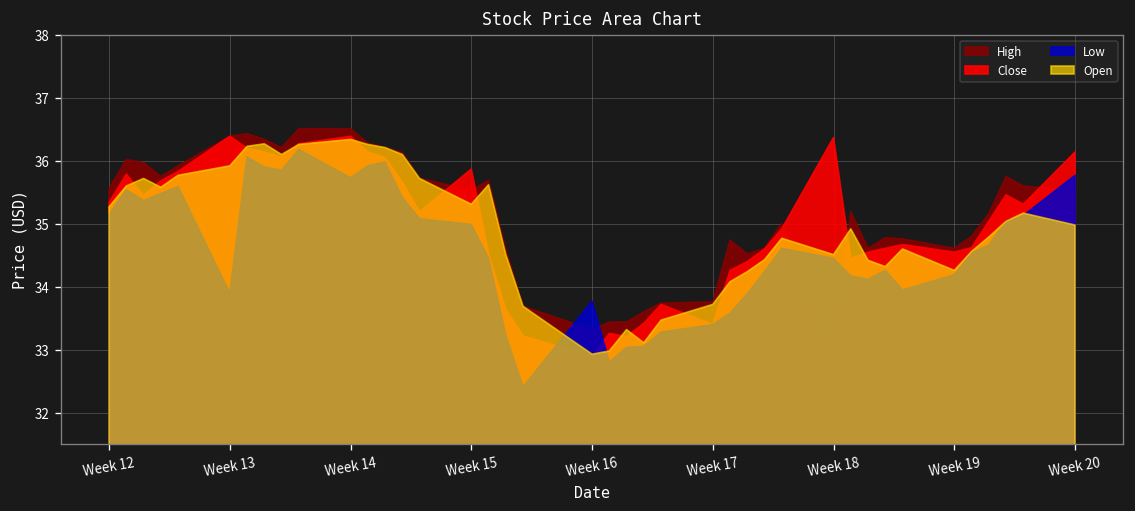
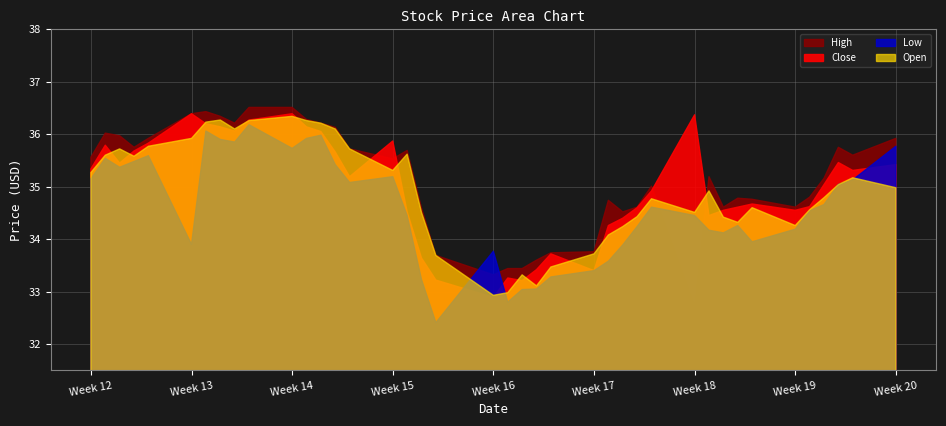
Low, Week 15: 35.0 -> 35.2
High, Week 20: 35.5 -> 35.9
Close, Week 20: 36.1 -> 35.4
